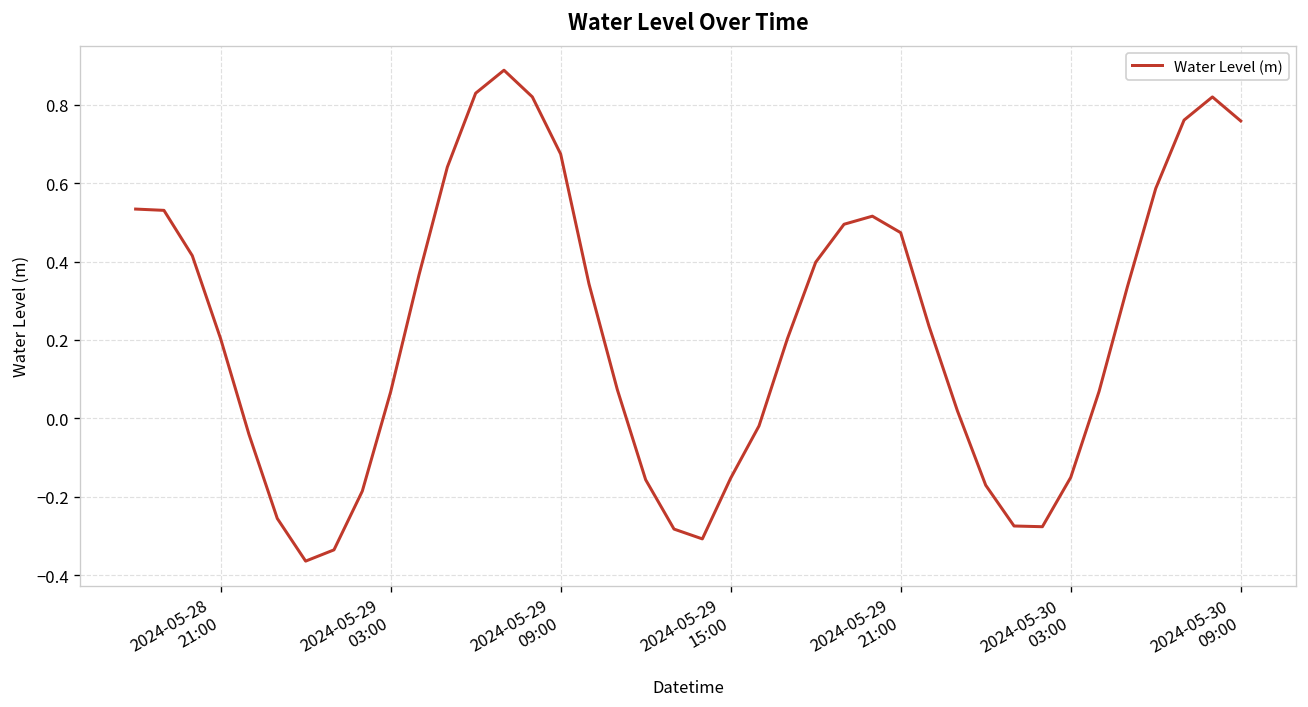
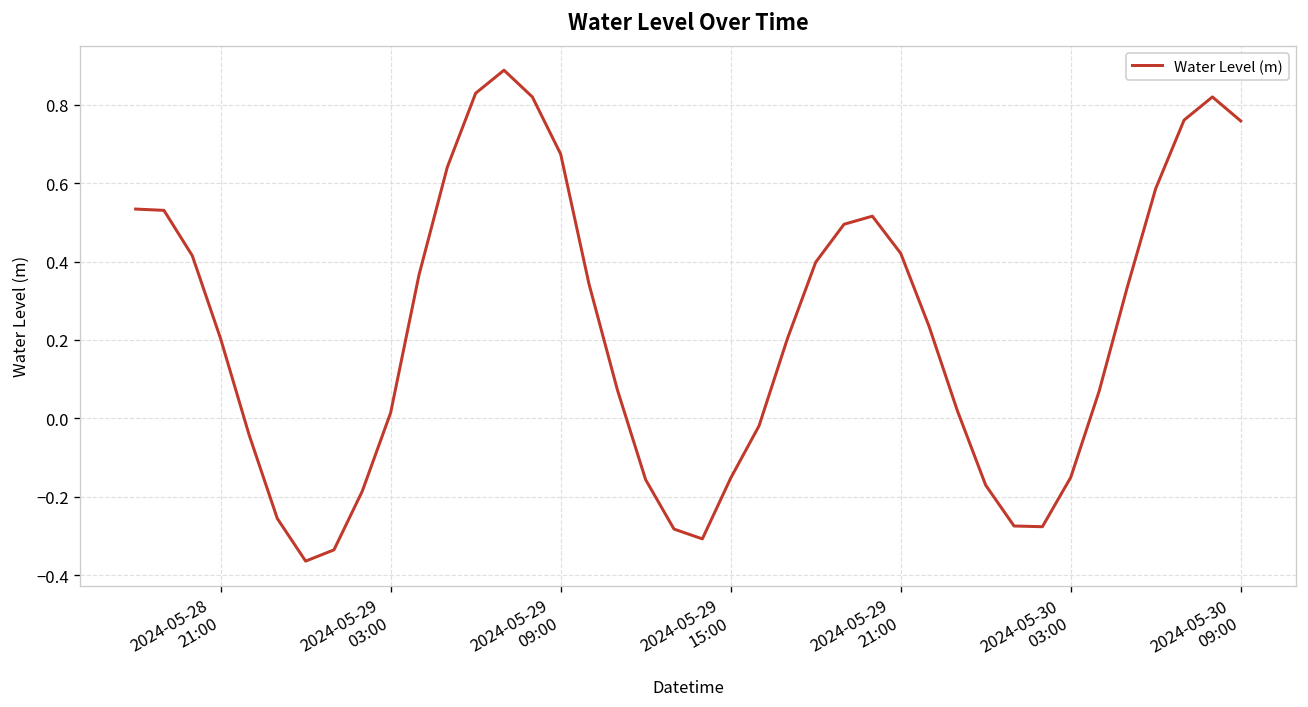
2024-05-29 03:00: 0.07 -> 0.01
2024-05-29 21:00: 0.47 -> 0.42
